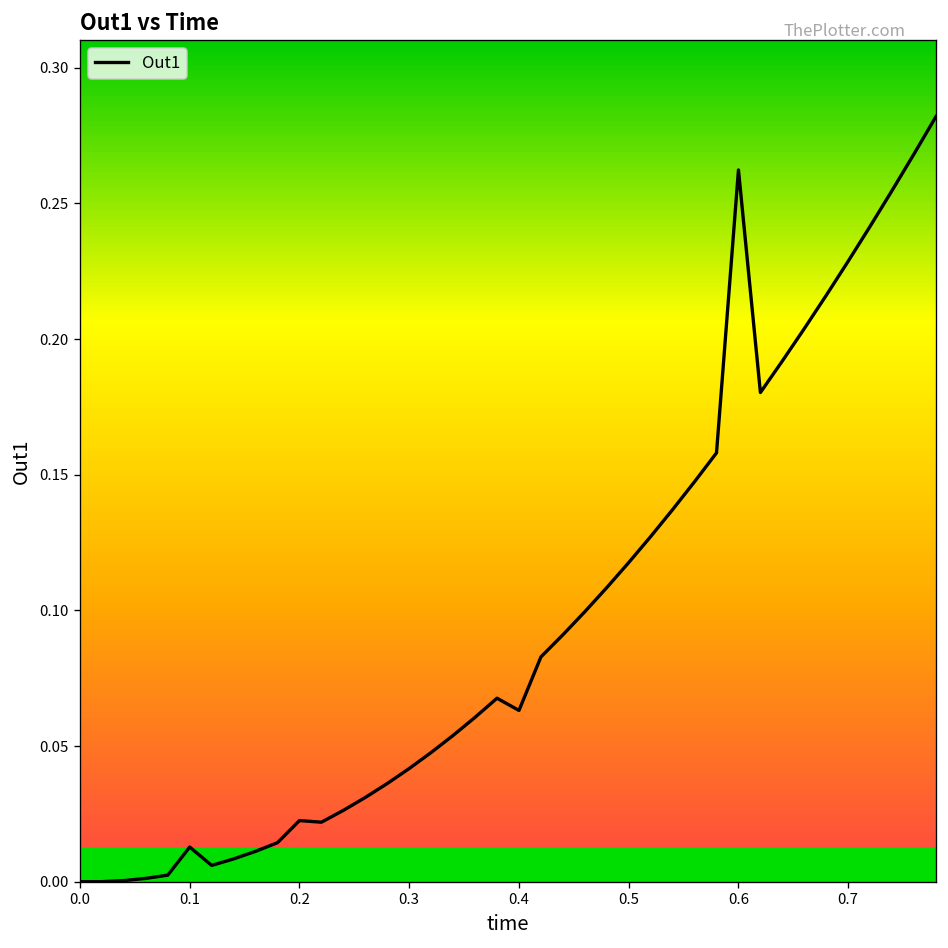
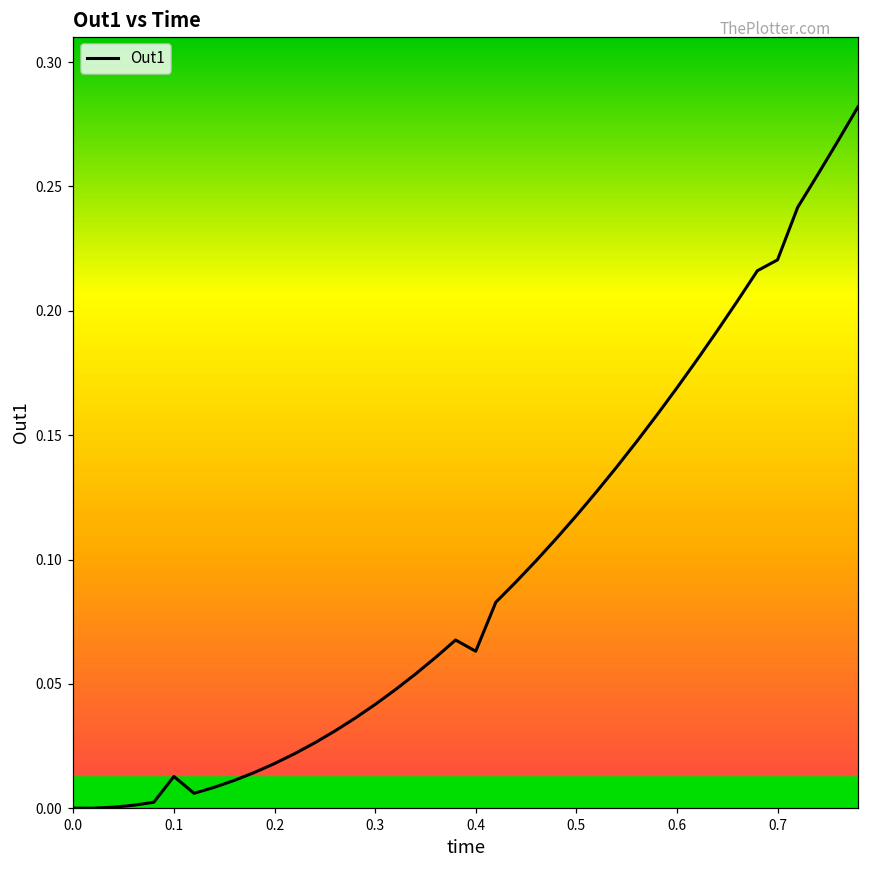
Out1, 0.2: 0.023 -> 0.018
Out1, 0.6: 0.262 -> 0.169
Out1, 0.7: 0.229 -> 0.220
